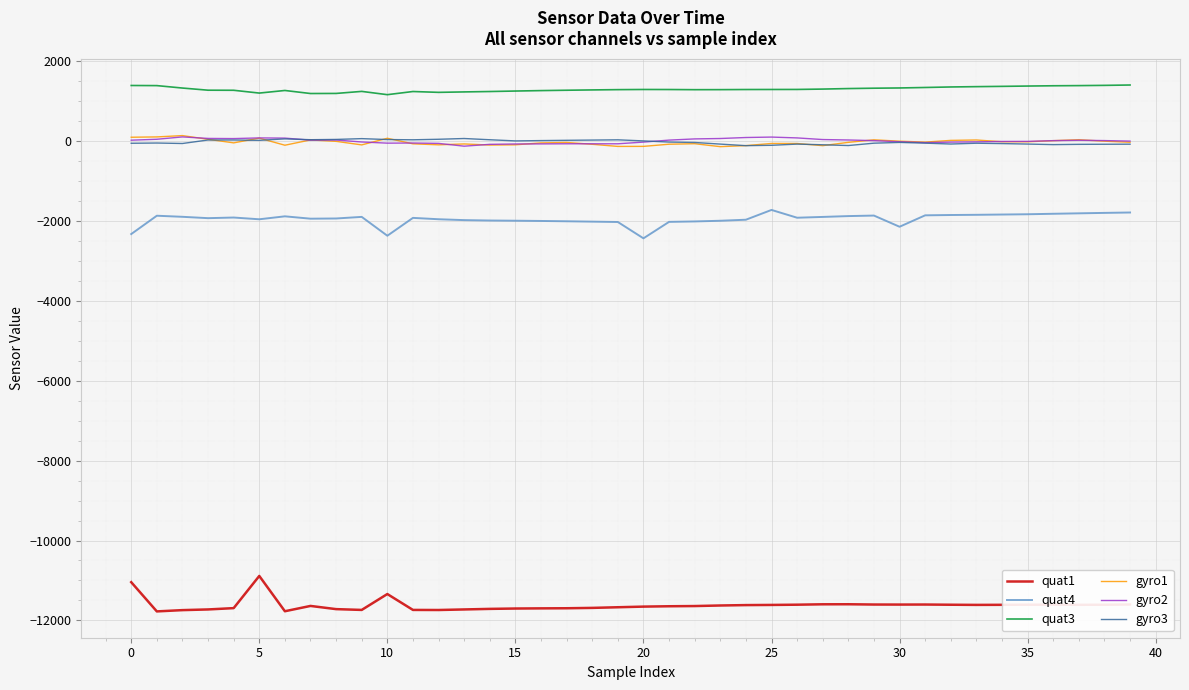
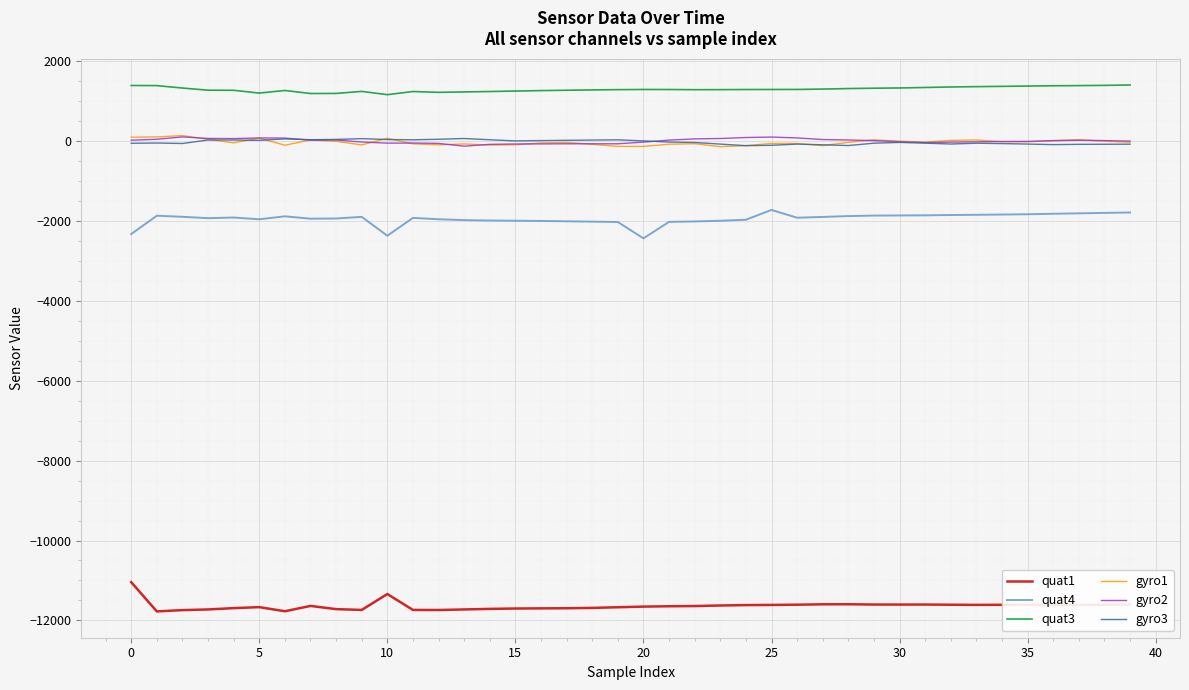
quat1, 5: -10900 -> -11700
quat4, 30: -2100 -> -1900
